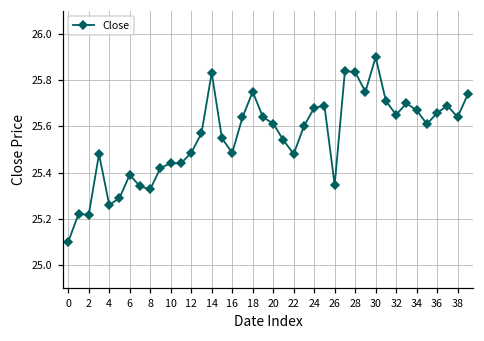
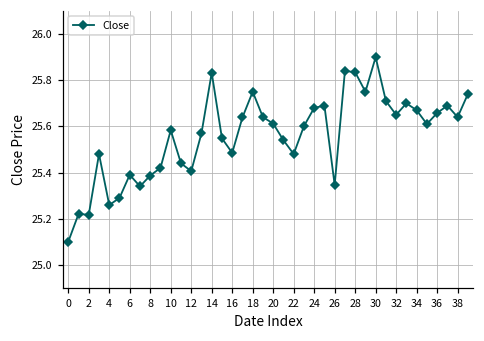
8: 25.33 -> 25.39
10: 25.44 -> 25.58
12: 25.49 -> 25.41
